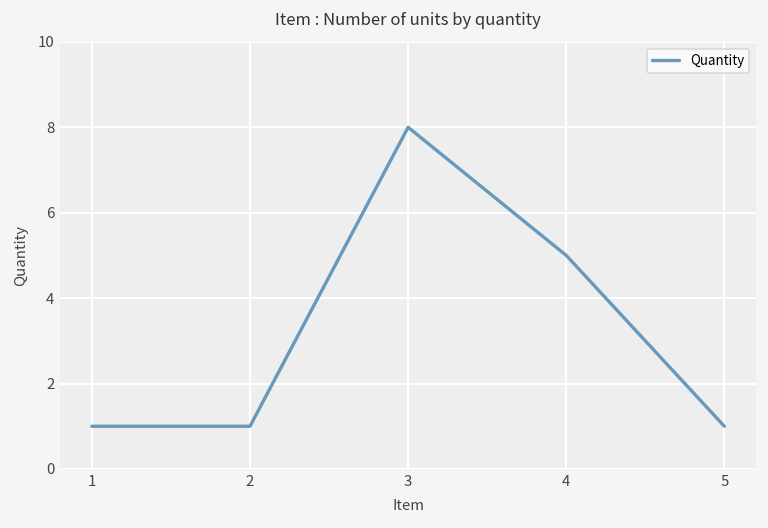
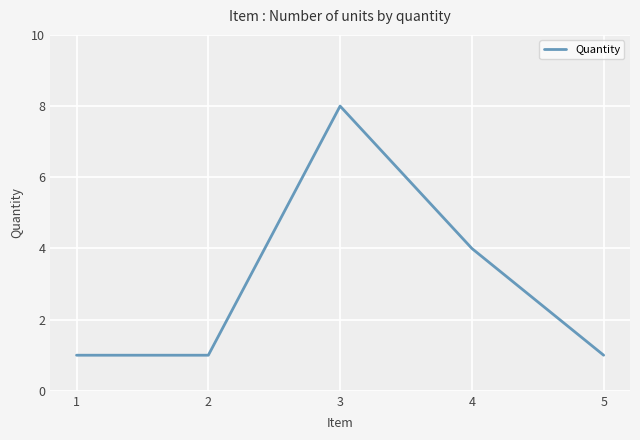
4: 5 -> 4
